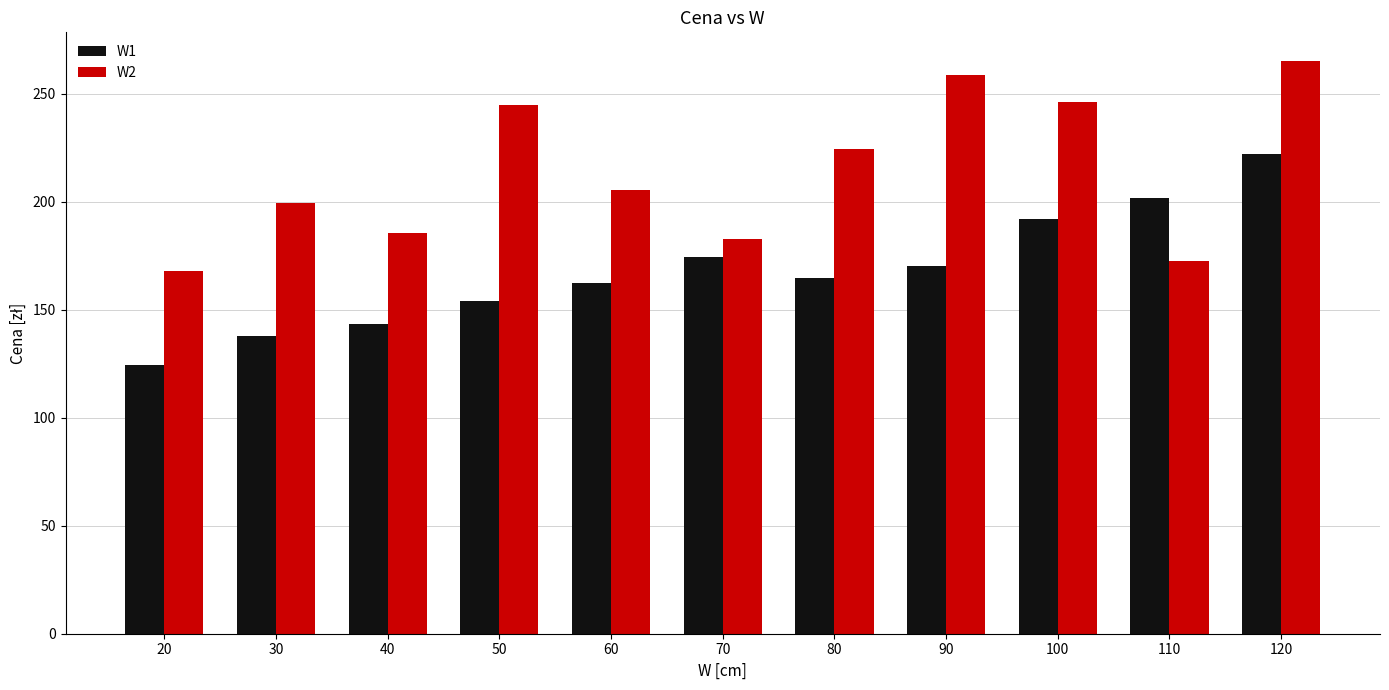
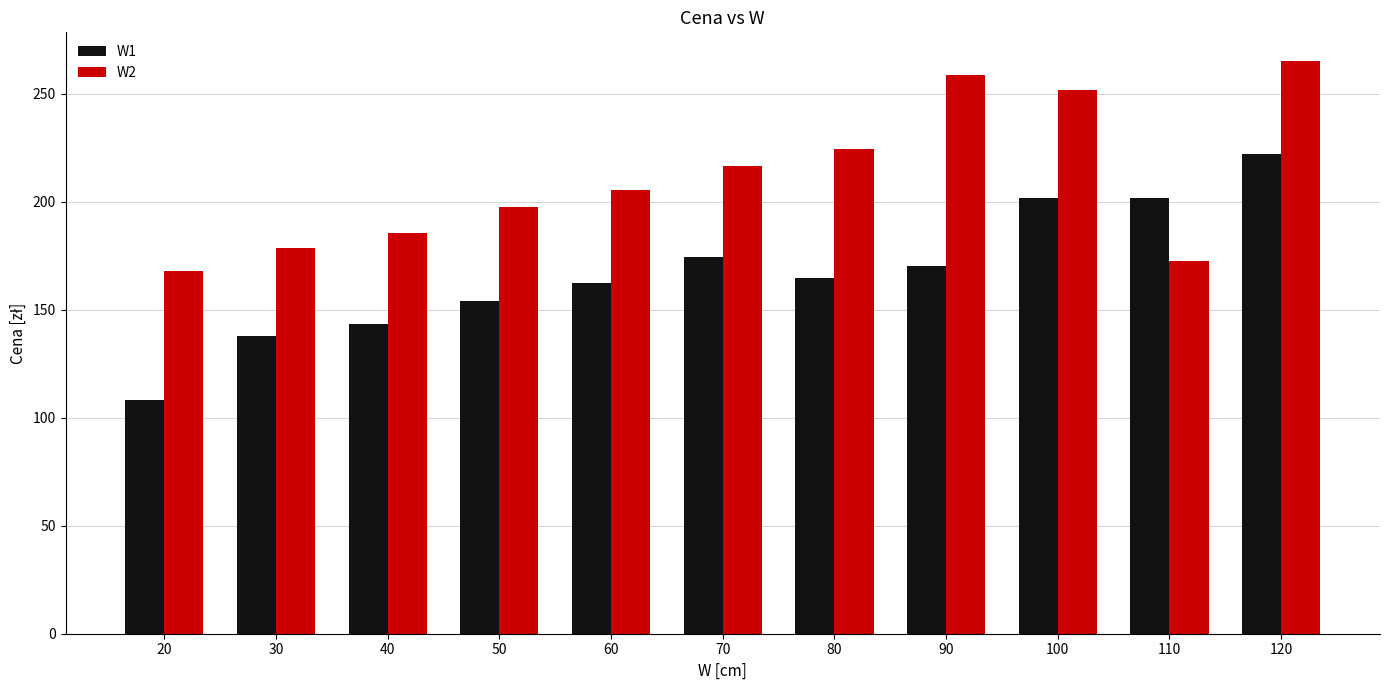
W1, 20: 124 -> 108
W2, 30: 200 -> 179
W2, 50: 245 -> 198
W2, 70: 183 -> 216
W1, 100: 192 -> 202
W2, 100: 246 -> 252
